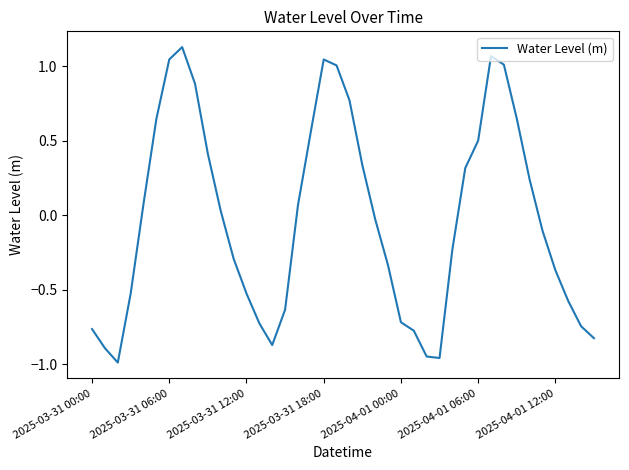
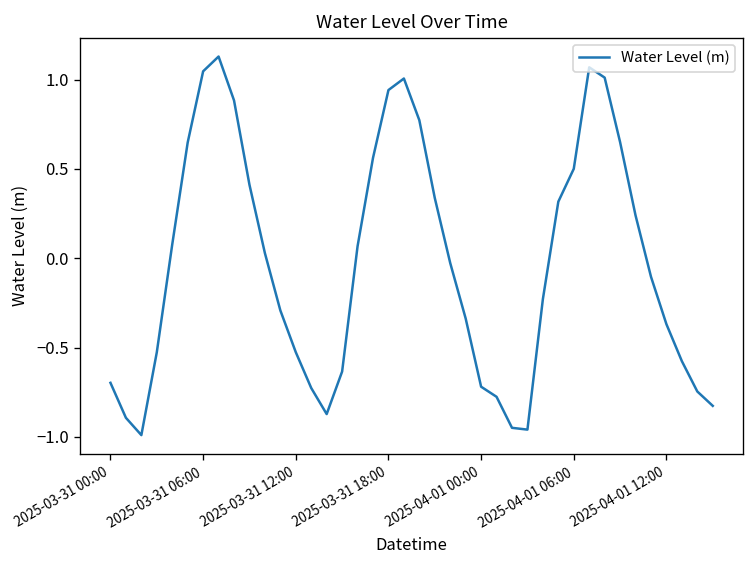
2025-03-31 00:00: -0.76 -> -0.70
2025-03-31 18:00: 1.05 -> 0.94
